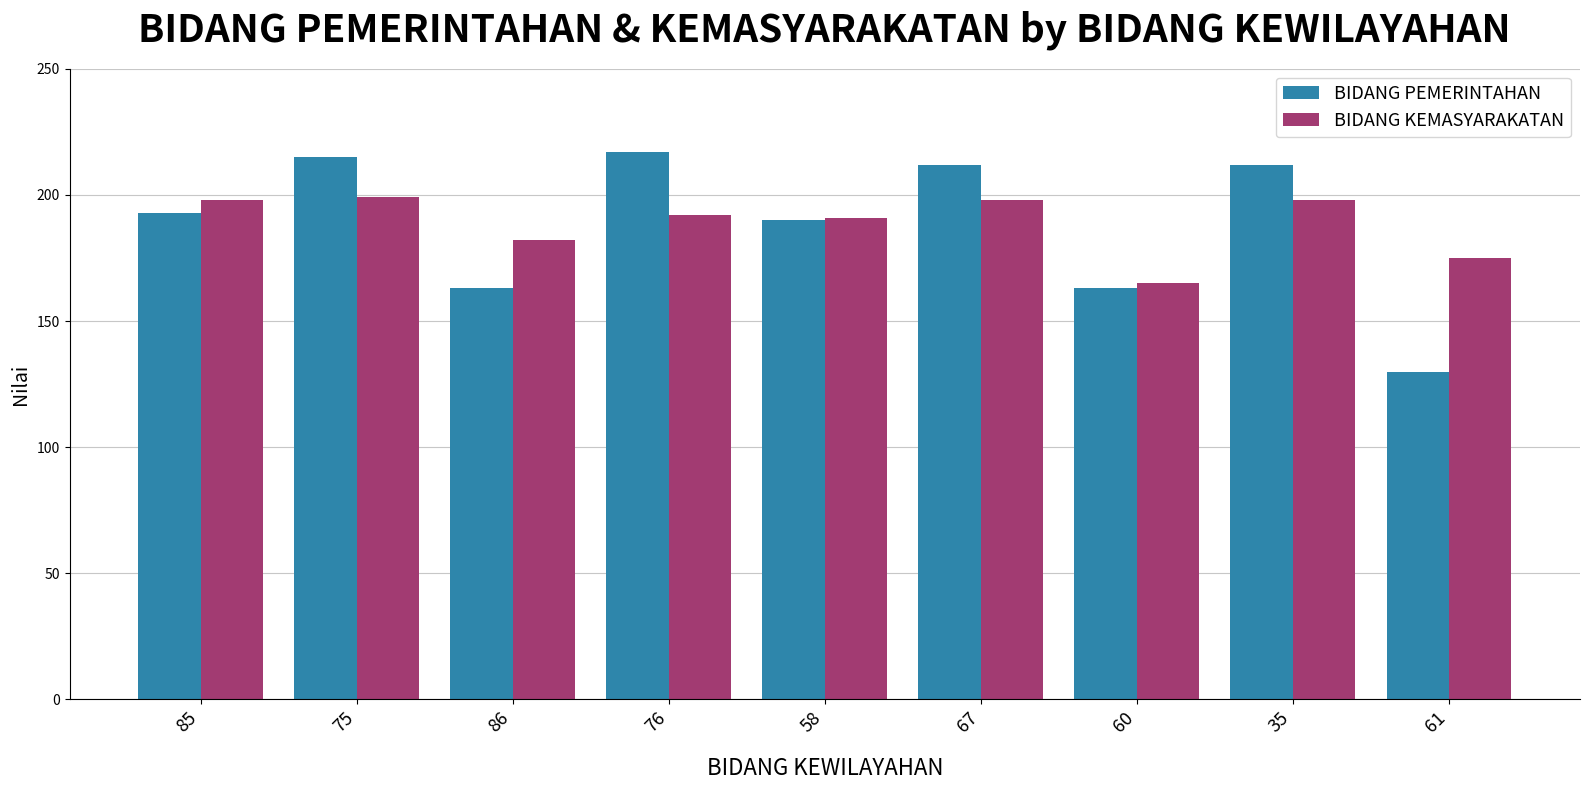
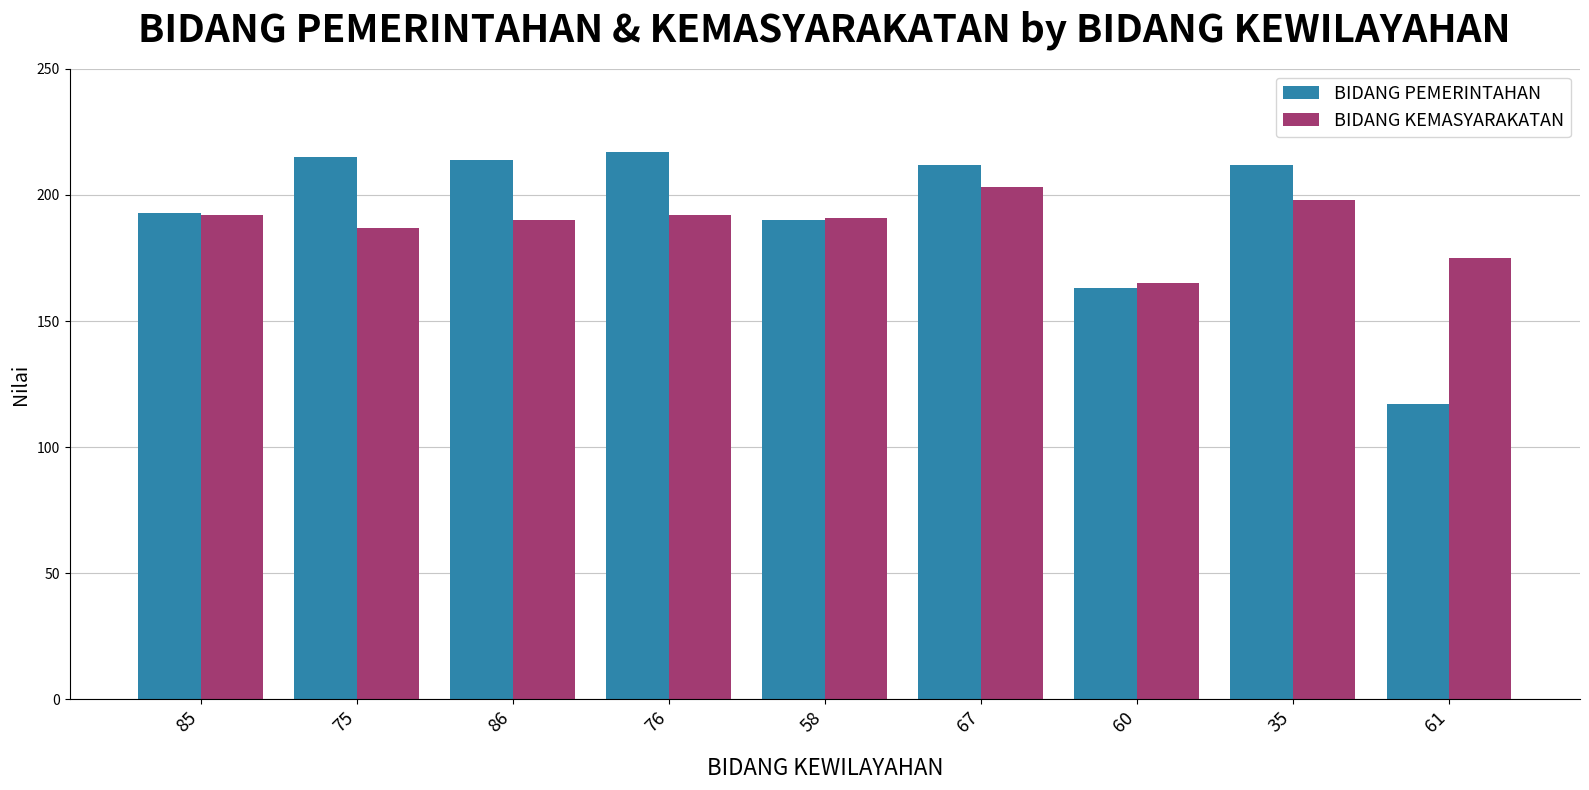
BIDANG KEMASYARAKATAN, 85: 198 -> 192
BIDANG KEMASYARAKATAN, 75: 199 -> 187
BIDANG PEMERINTAHAN, 86: 163 -> 214
BIDANG KEMASYARAKATAN, 86: 182 -> 190
BIDANG KEMASYARAKATAN, 67: 198 -> 203
BIDANG PEMERINTAHAN, 61: 130 -> 117
